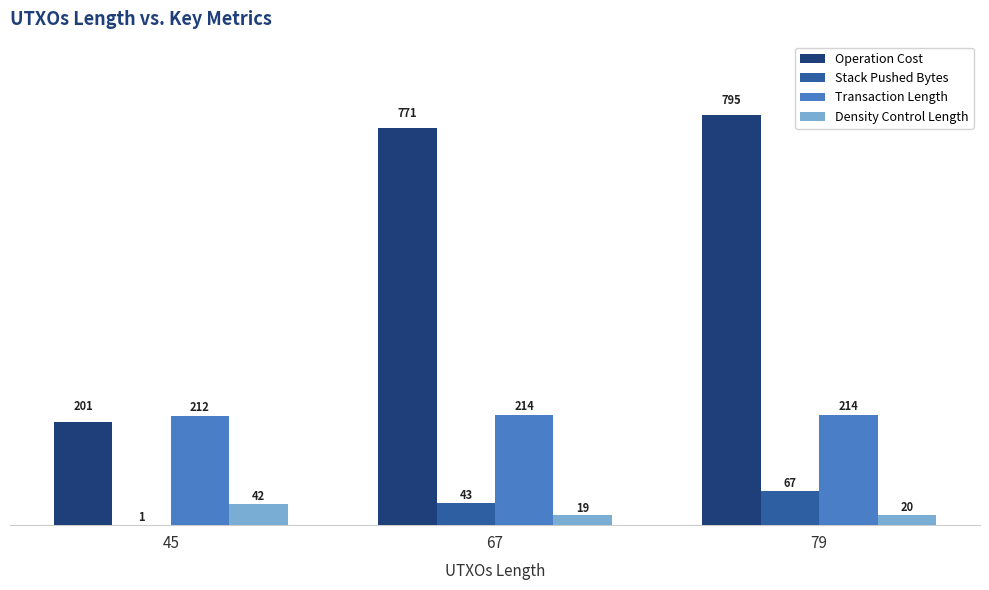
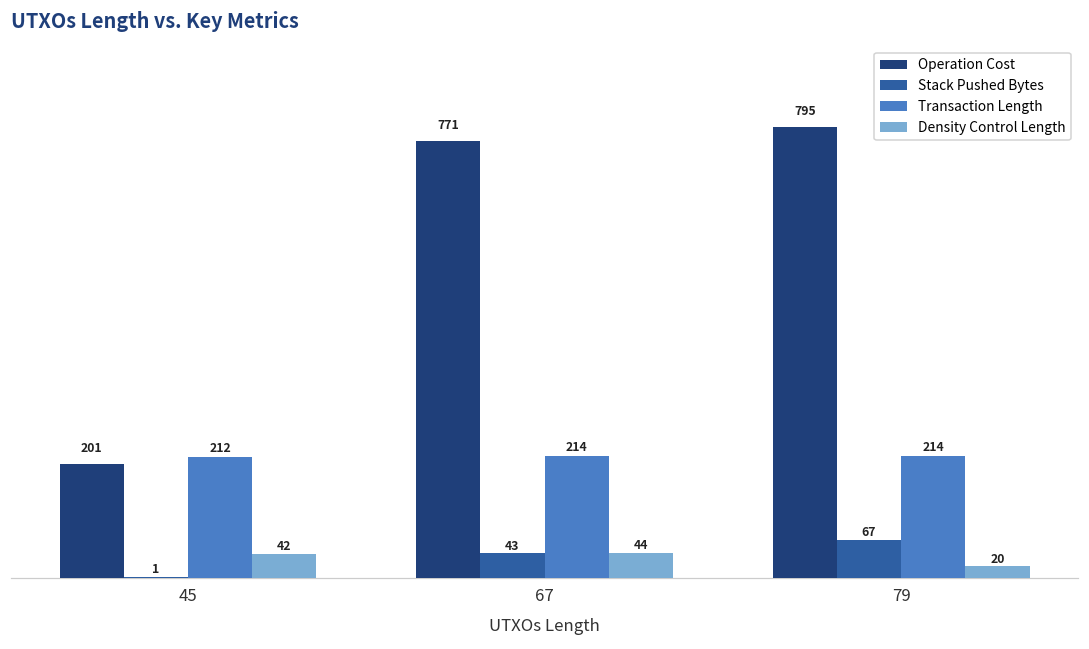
Density Control Length, 67: 19 -> 44
